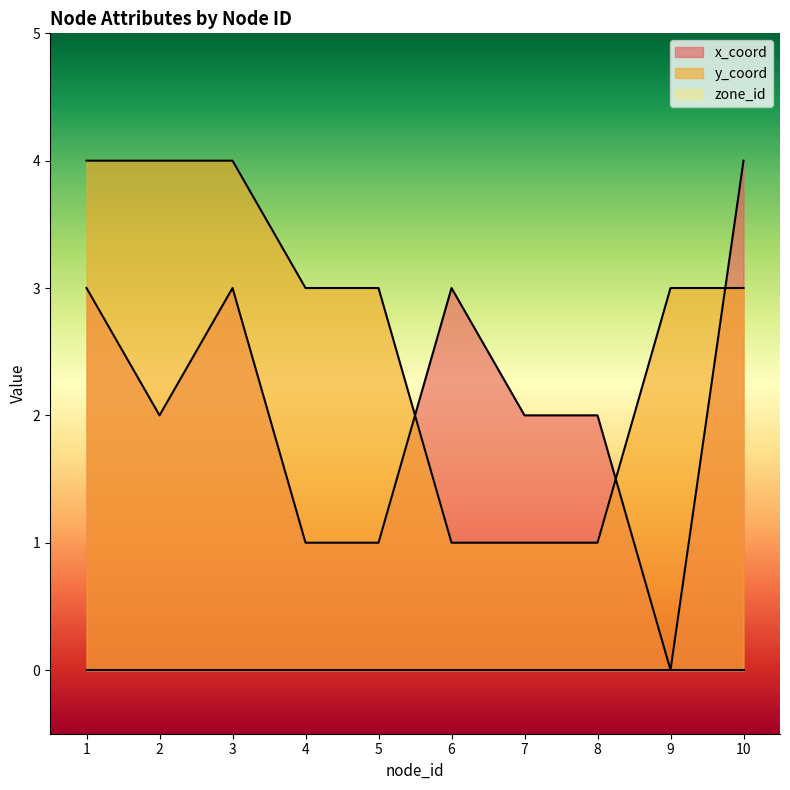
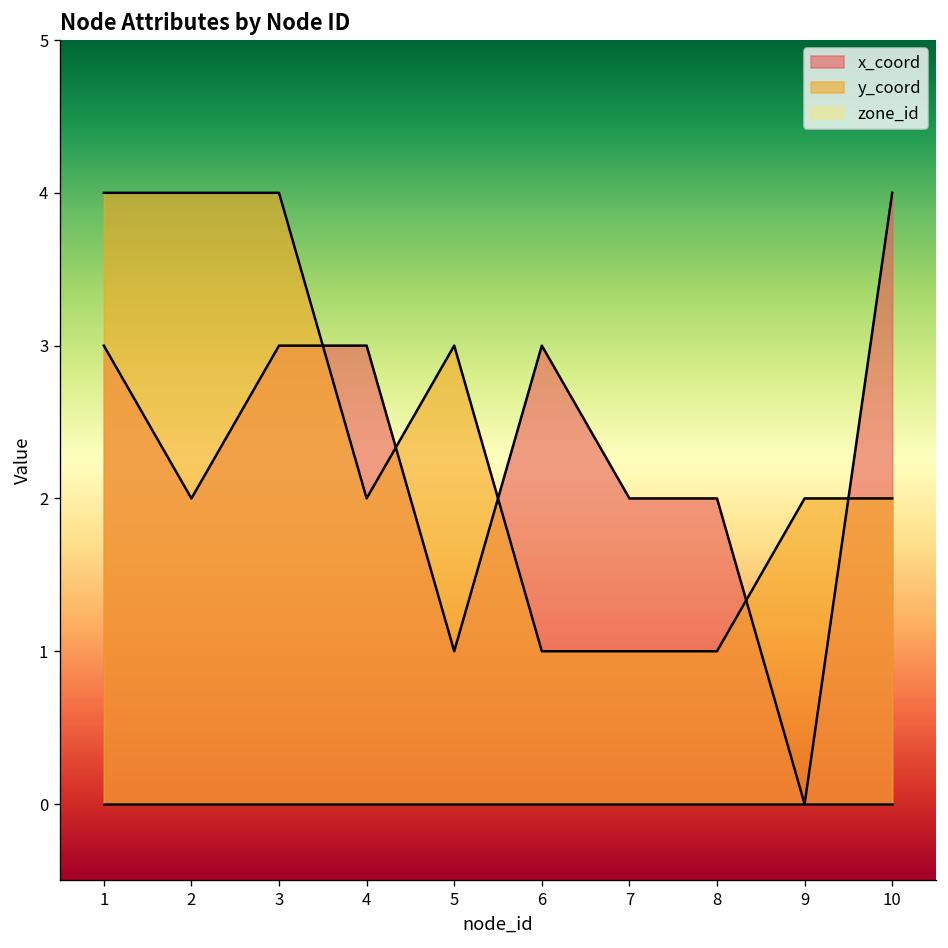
x_coord, 4: 1 -> 3
y_coord, 4: 3 -> 2
y_coord, 9: 3 -> 2
y_coord, 10: 3 -> 2
